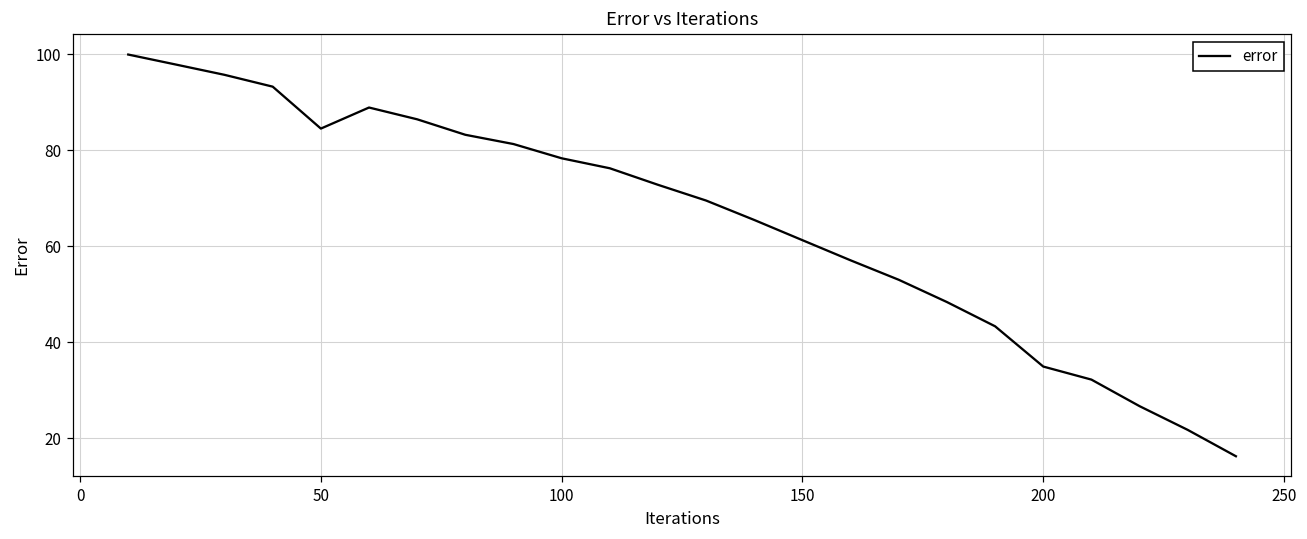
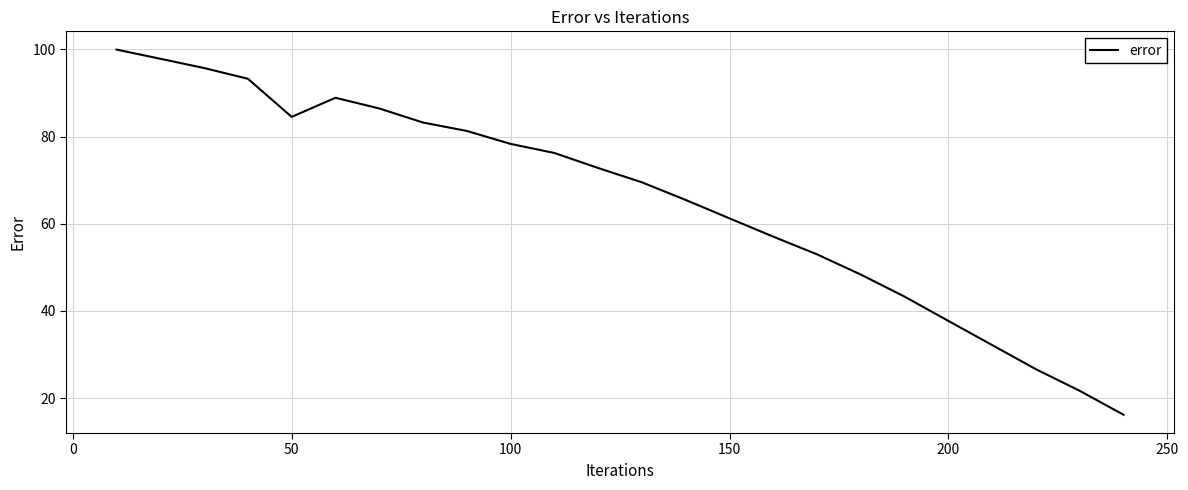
200: 35 -> 38
